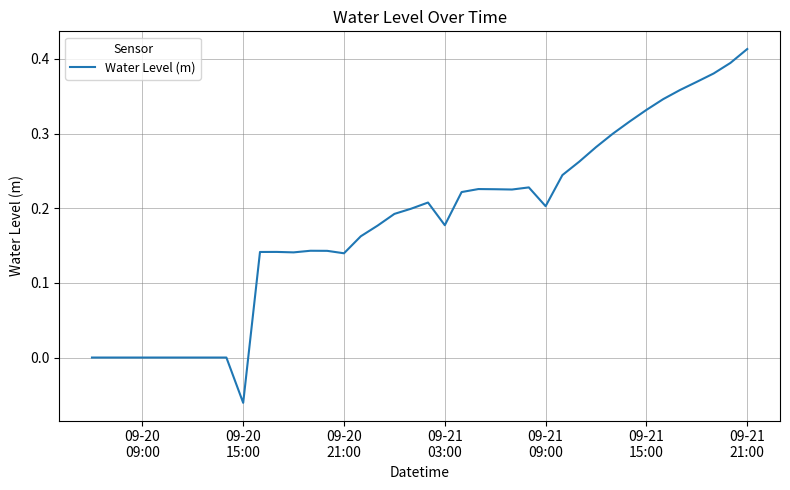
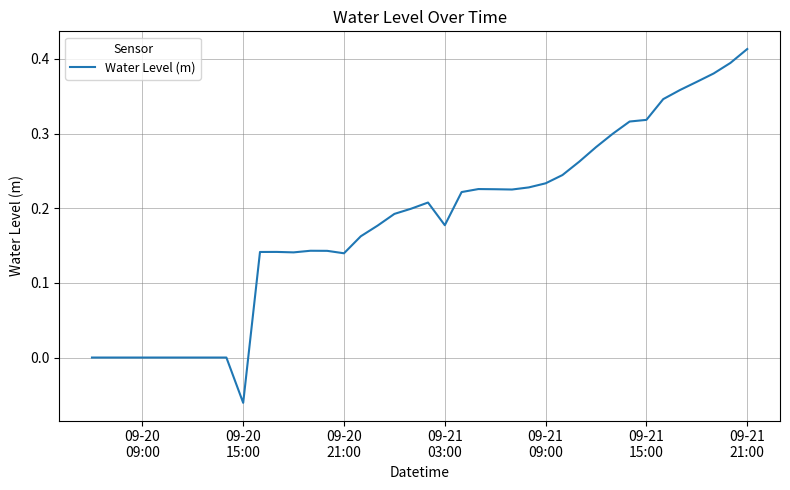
09-21 09:00: 0.20 -> 0.23
09-21 15:00: 0.33 -> 0.32
